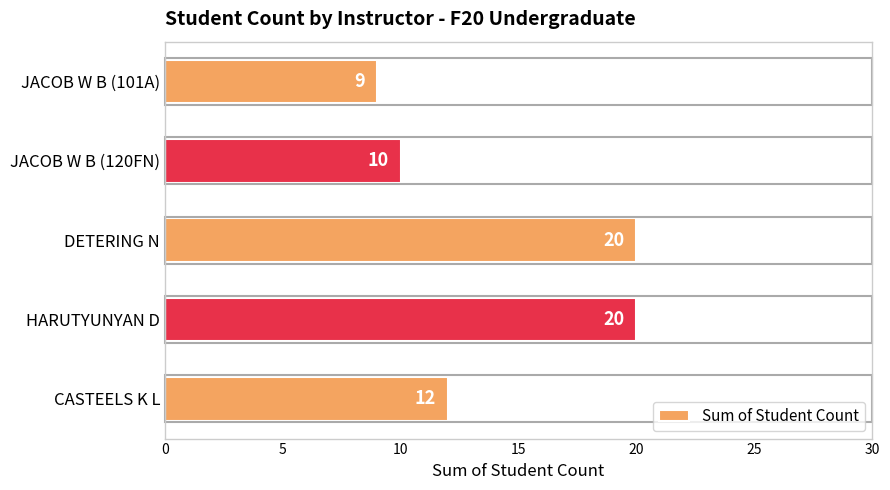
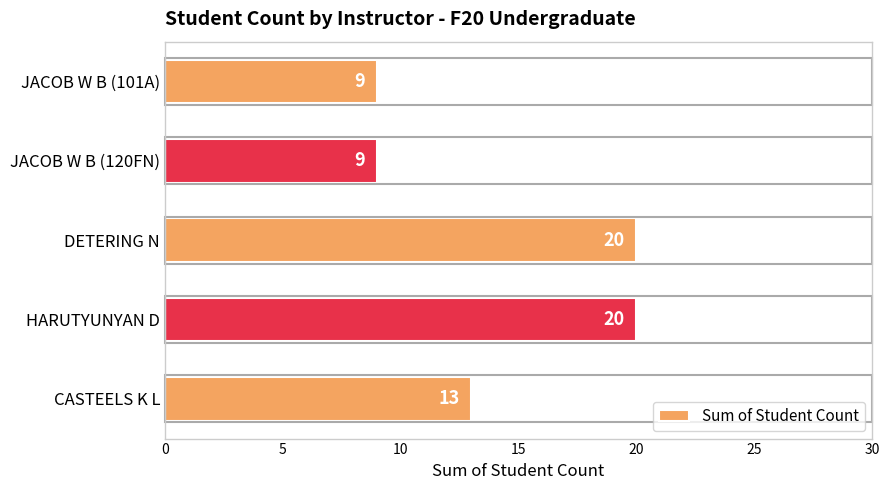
JACOB W B (120FN): 10 -> 9
CASTEELS K L: 12 -> 13
